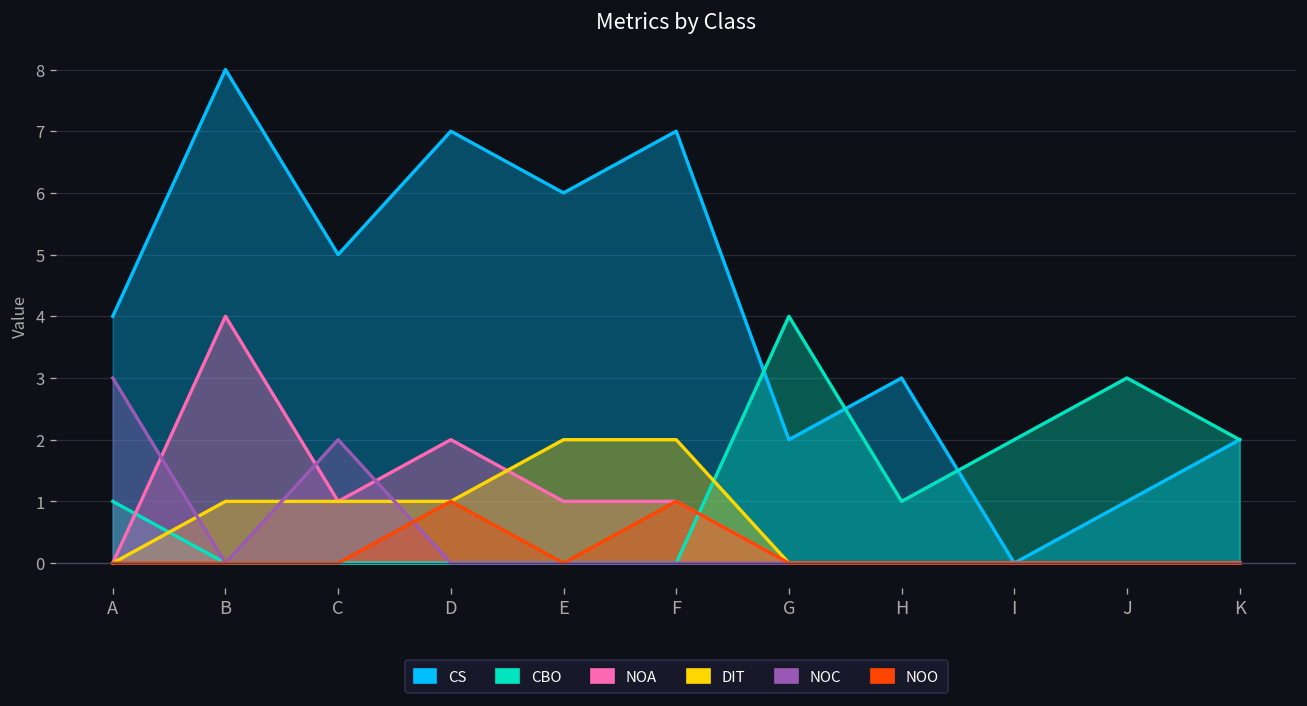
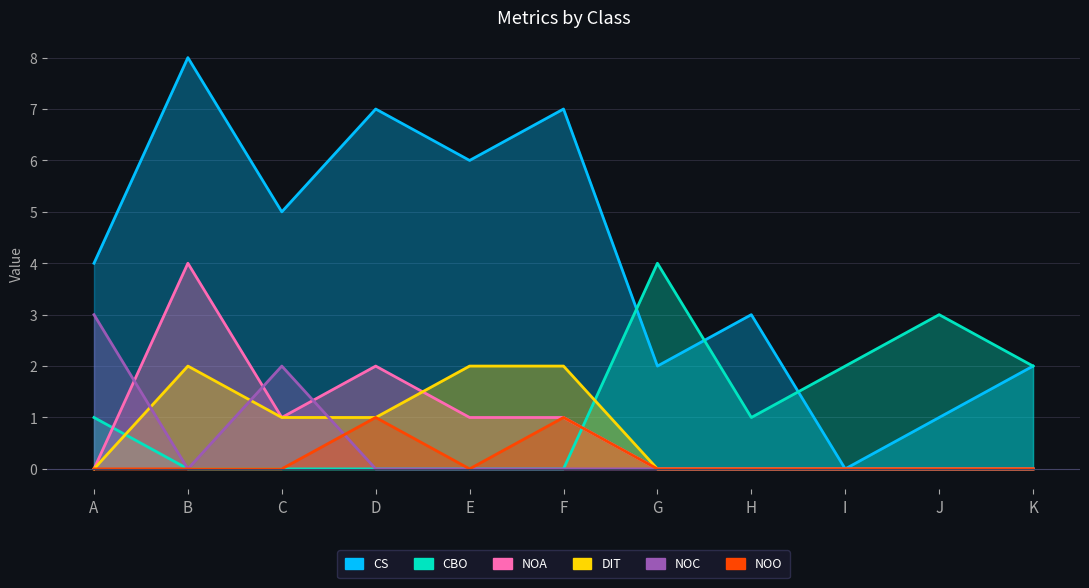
DIT, B: 1 -> 2
